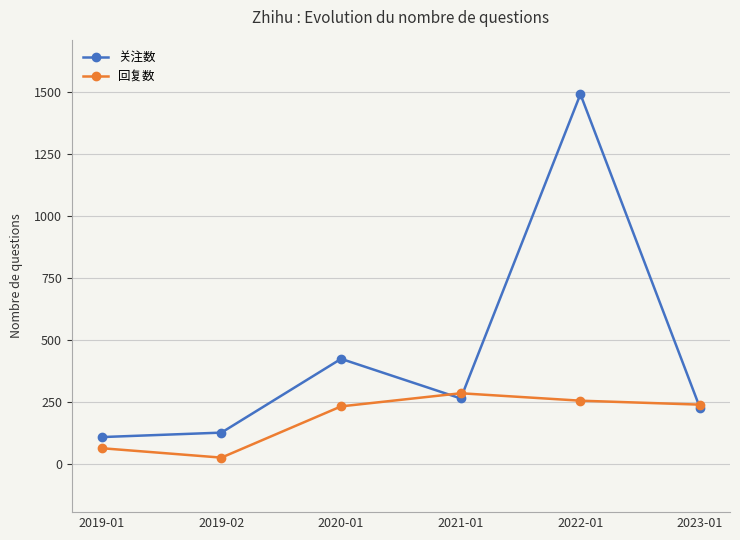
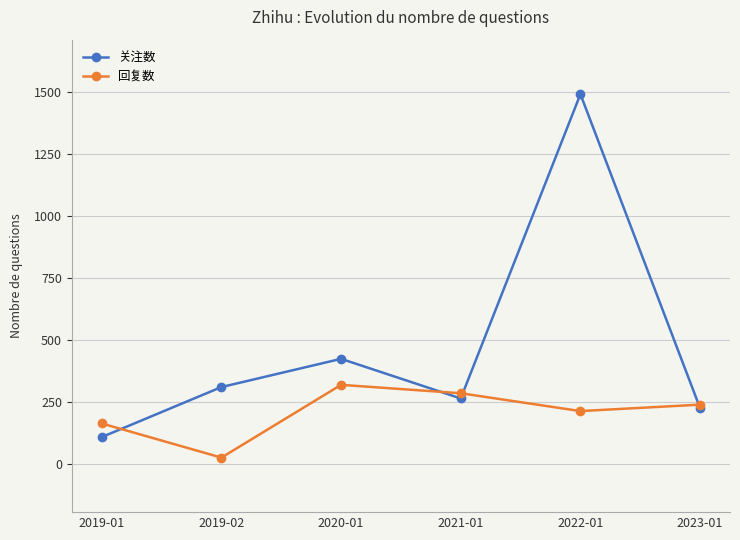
回复数, 2019-01: 60 -> 160
关注数, 2019-02: 130 -> 310
回复数, 2020-01: 230 -> 320
回复数, 2022-01: 250 -> 210
